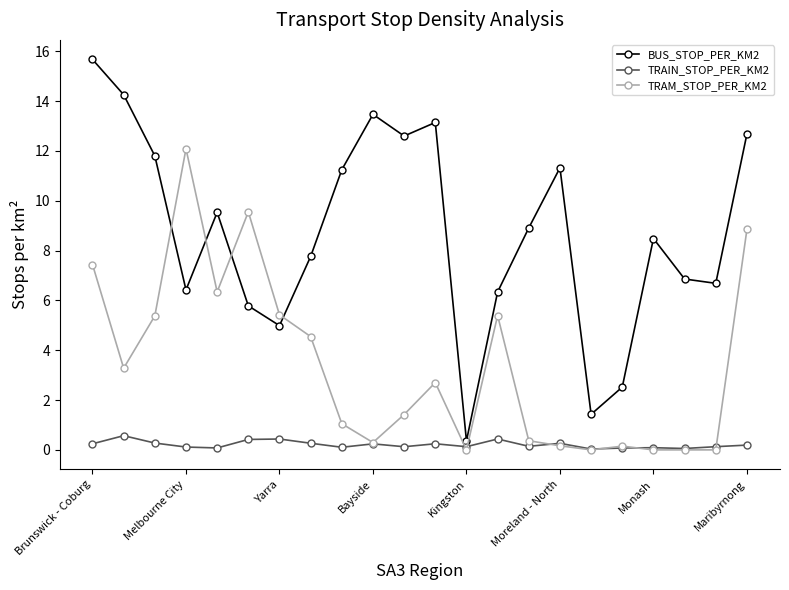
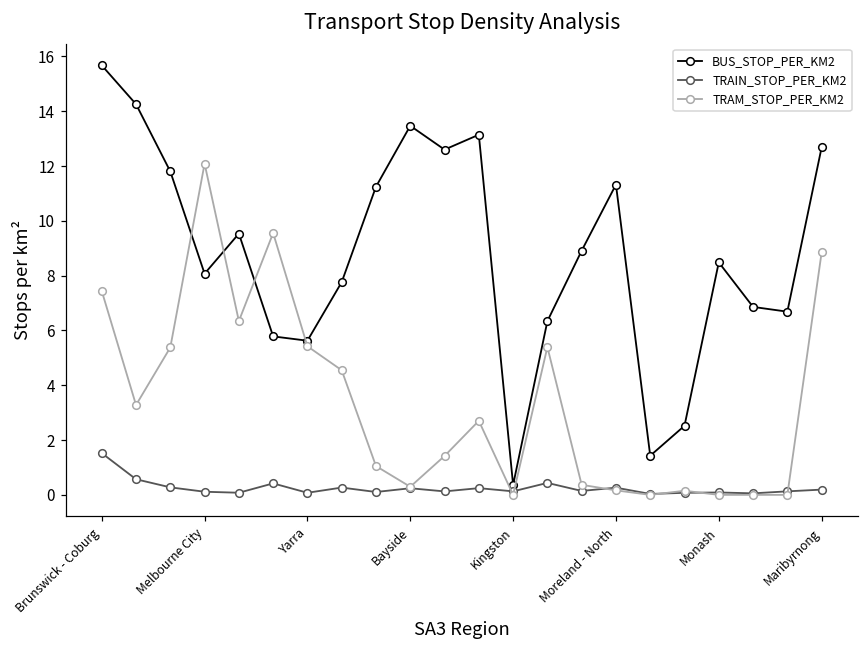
TRAIN_STOP_PER_KM2, Brunswick - Coburg: 0.2 -> 1.5
BUS_STOP_PER_KM2, Melbourne City: 6.4 -> 8.1
BUS_STOP_PER_KM2, Yarra: 5.0 -> 5.6
TRAIN_STOP_PER_KM2, Yarra: 0.4 -> 0.1
